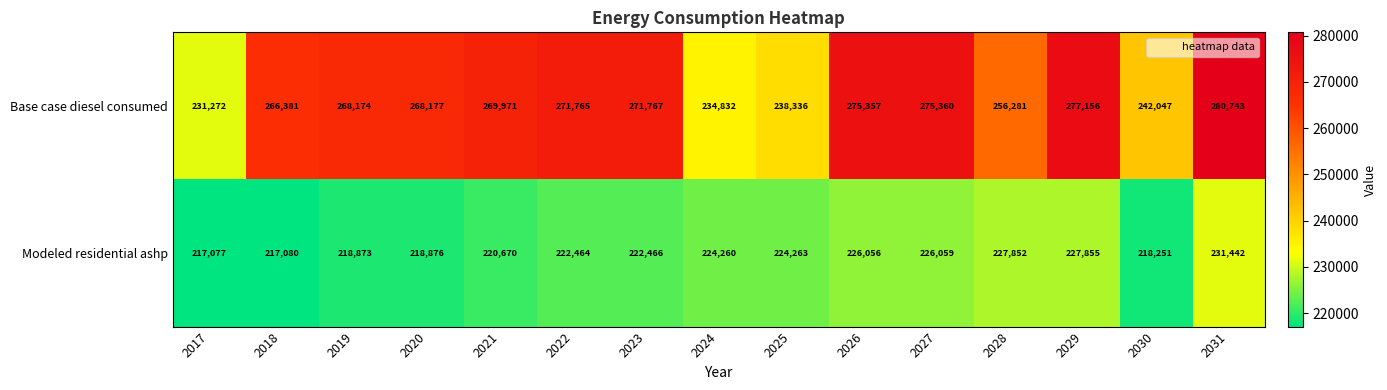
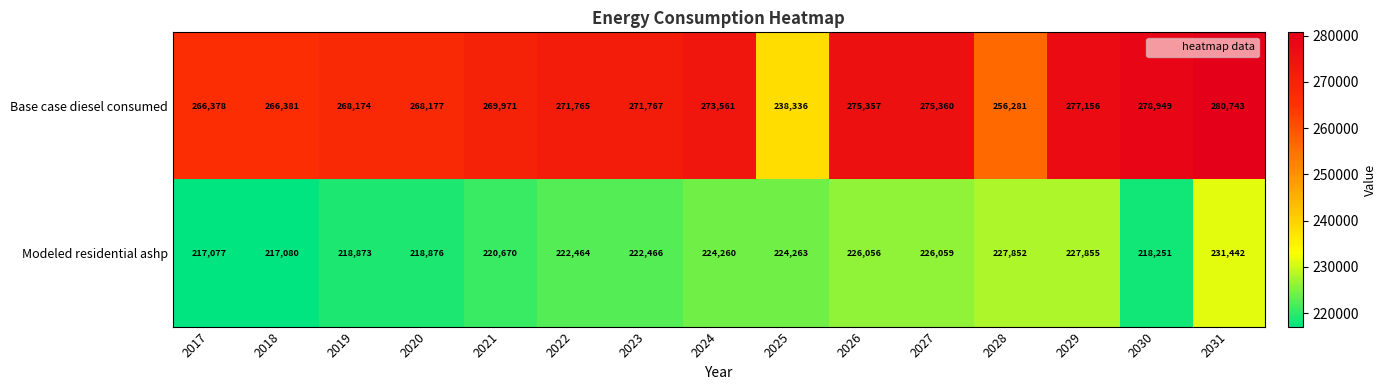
Base case diesel consumed, 2017: 231,272 -> 266,378
Base case diesel consumed, 2024: 234,832 -> 273,561
Base case diesel consumed, 2030: 242,047 -> 278,949
